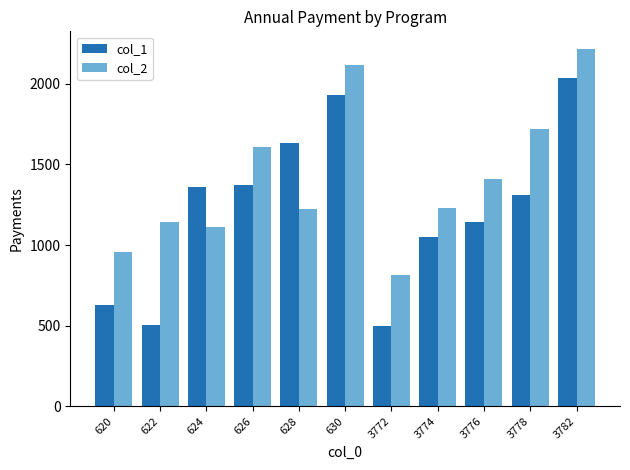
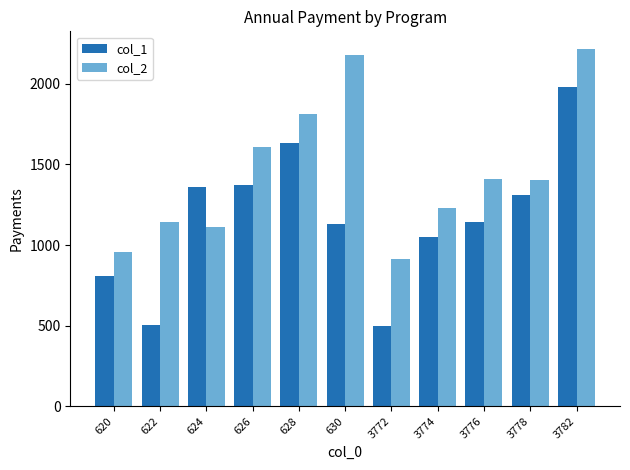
col_1, 620: 630 -> 810
col_2, 628: 1230 -> 1820
col_1, 630: 1930 -> 1130
col_2, 630: 2120 -> 2180
col_2, 3772: 810 -> 920
col_2, 3778: 1720 -> 1400
col_1, 3782: 2040 -> 1980
